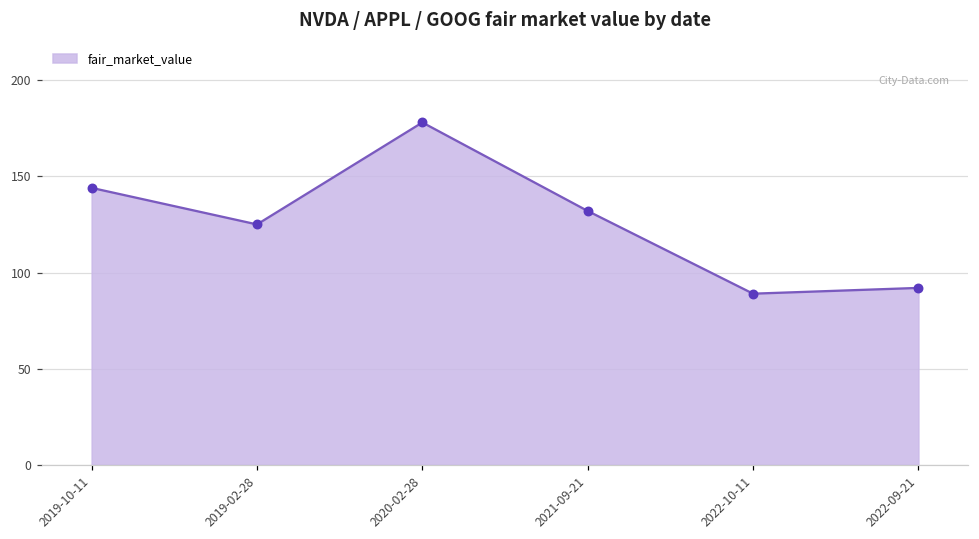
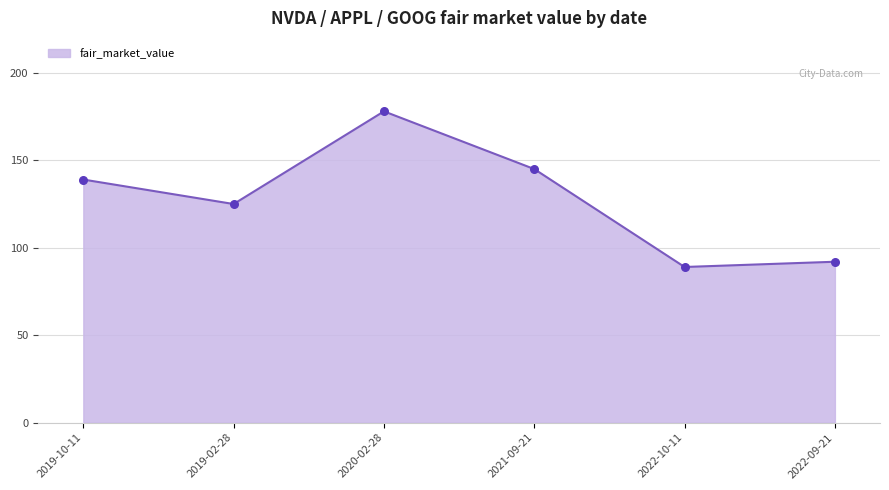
2019-10-11: 144 -> 139
2021-09-21: 132 -> 145
